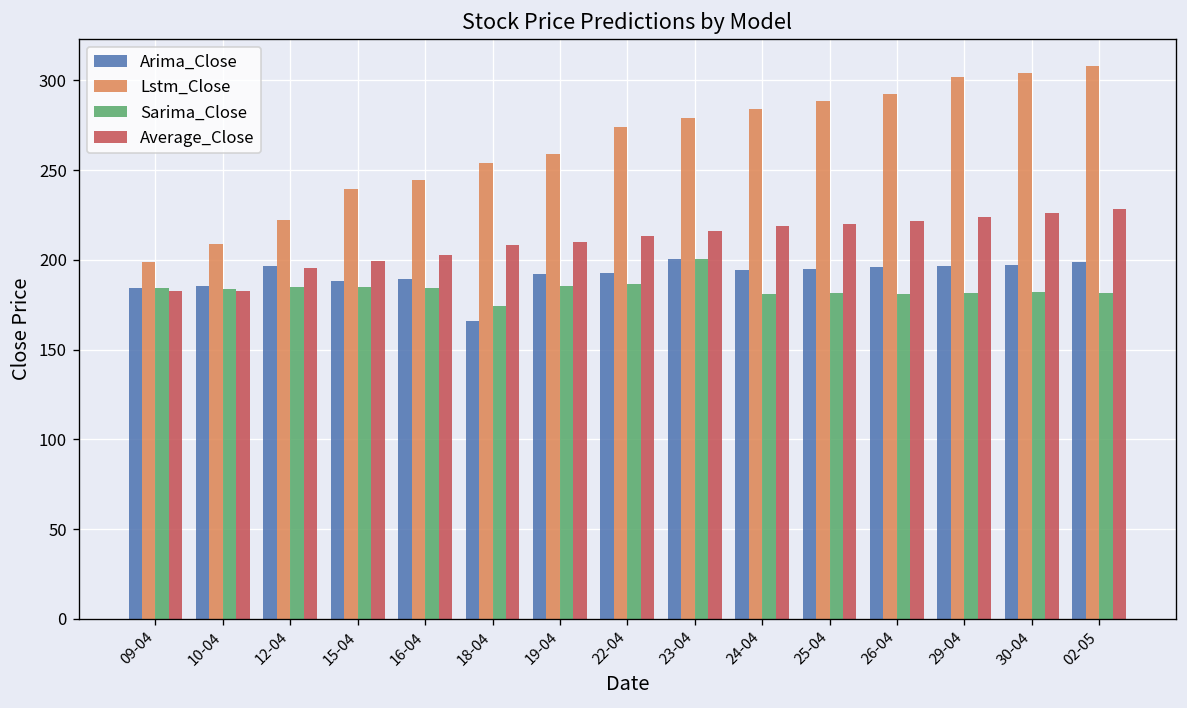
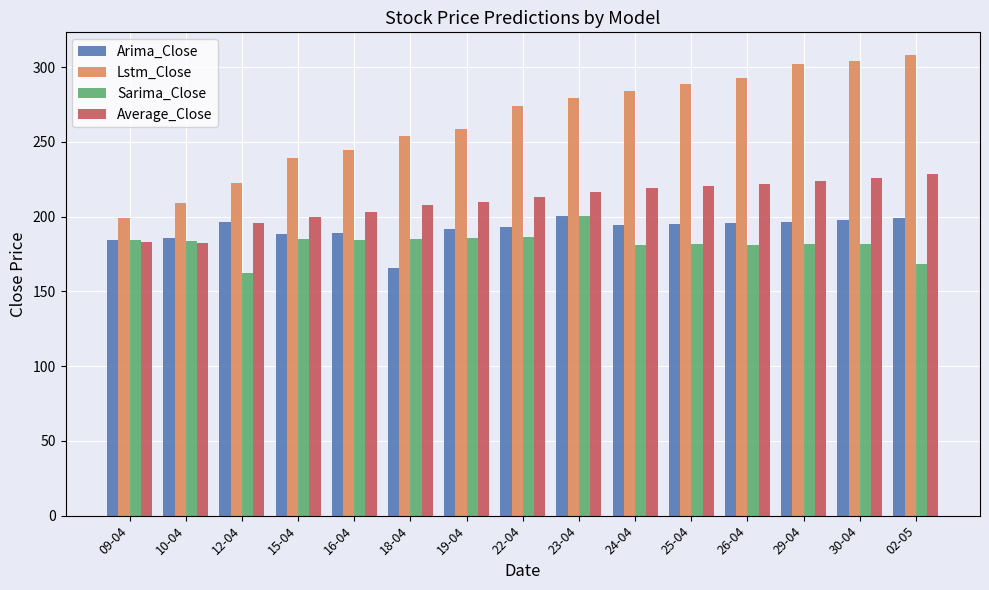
Sarima_Close, 12-04: 185 -> 162
Sarima_Close, 18-04: 174 -> 185
Sarima_Close, 02-05: 182 -> 168
